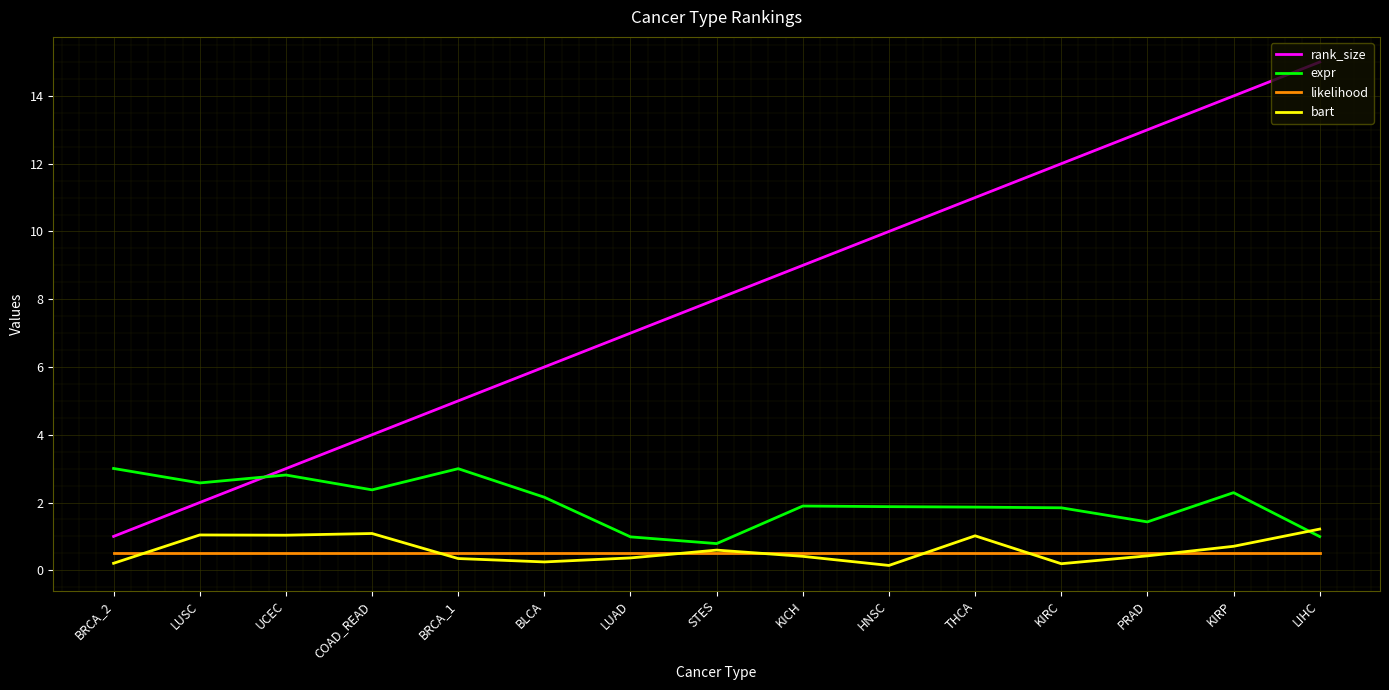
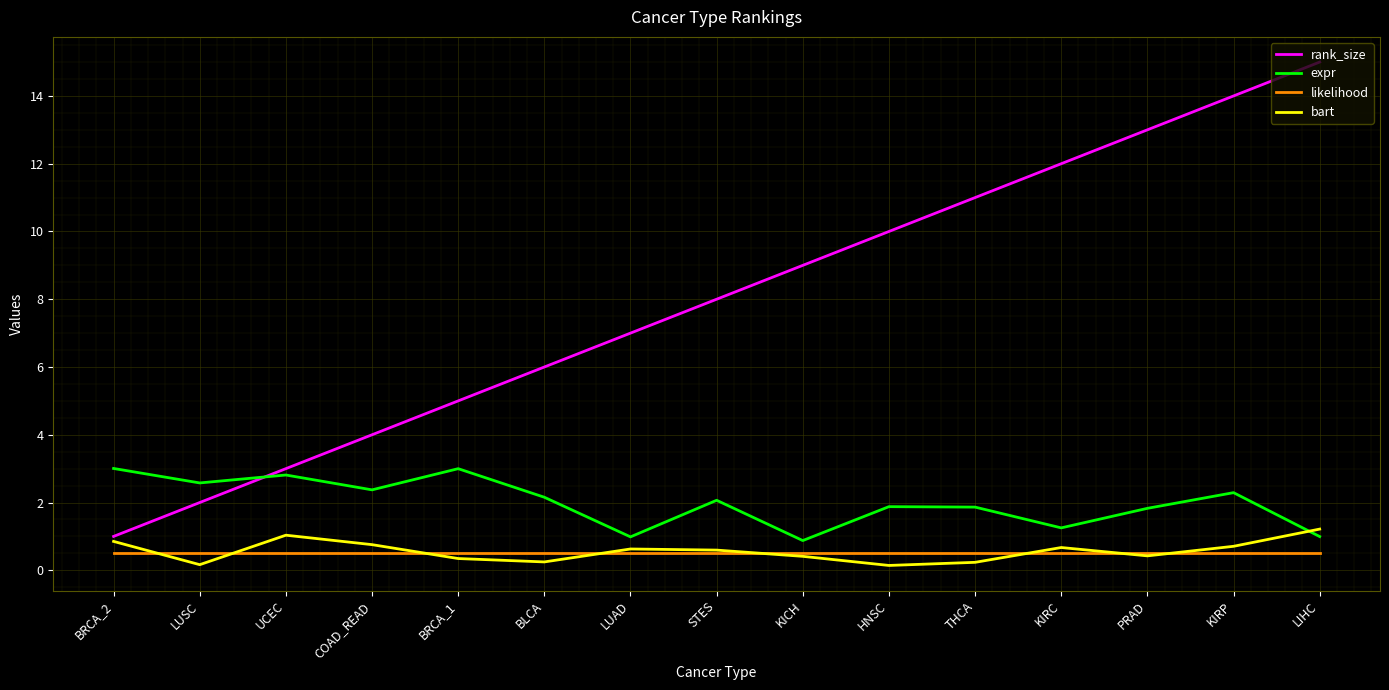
bart, BRCA_2: 0.2 -> 0.9
bart, LUSC: 1.0 -> 0.2
bart, COAD_READ: 1.1 -> 0.8
bart, LUAD: 0.4 -> 0.6
expr, STES: 0.8 -> 2.1
expr, KICH: 1.9 -> 0.9
bart, THCA: 1.0 -> 0.2
expr, KIRC: 1.8 -> 1.3
bart, KIRC: 0.2 -> 0.7
expr, PRAD: 1.4 -> 1.8
